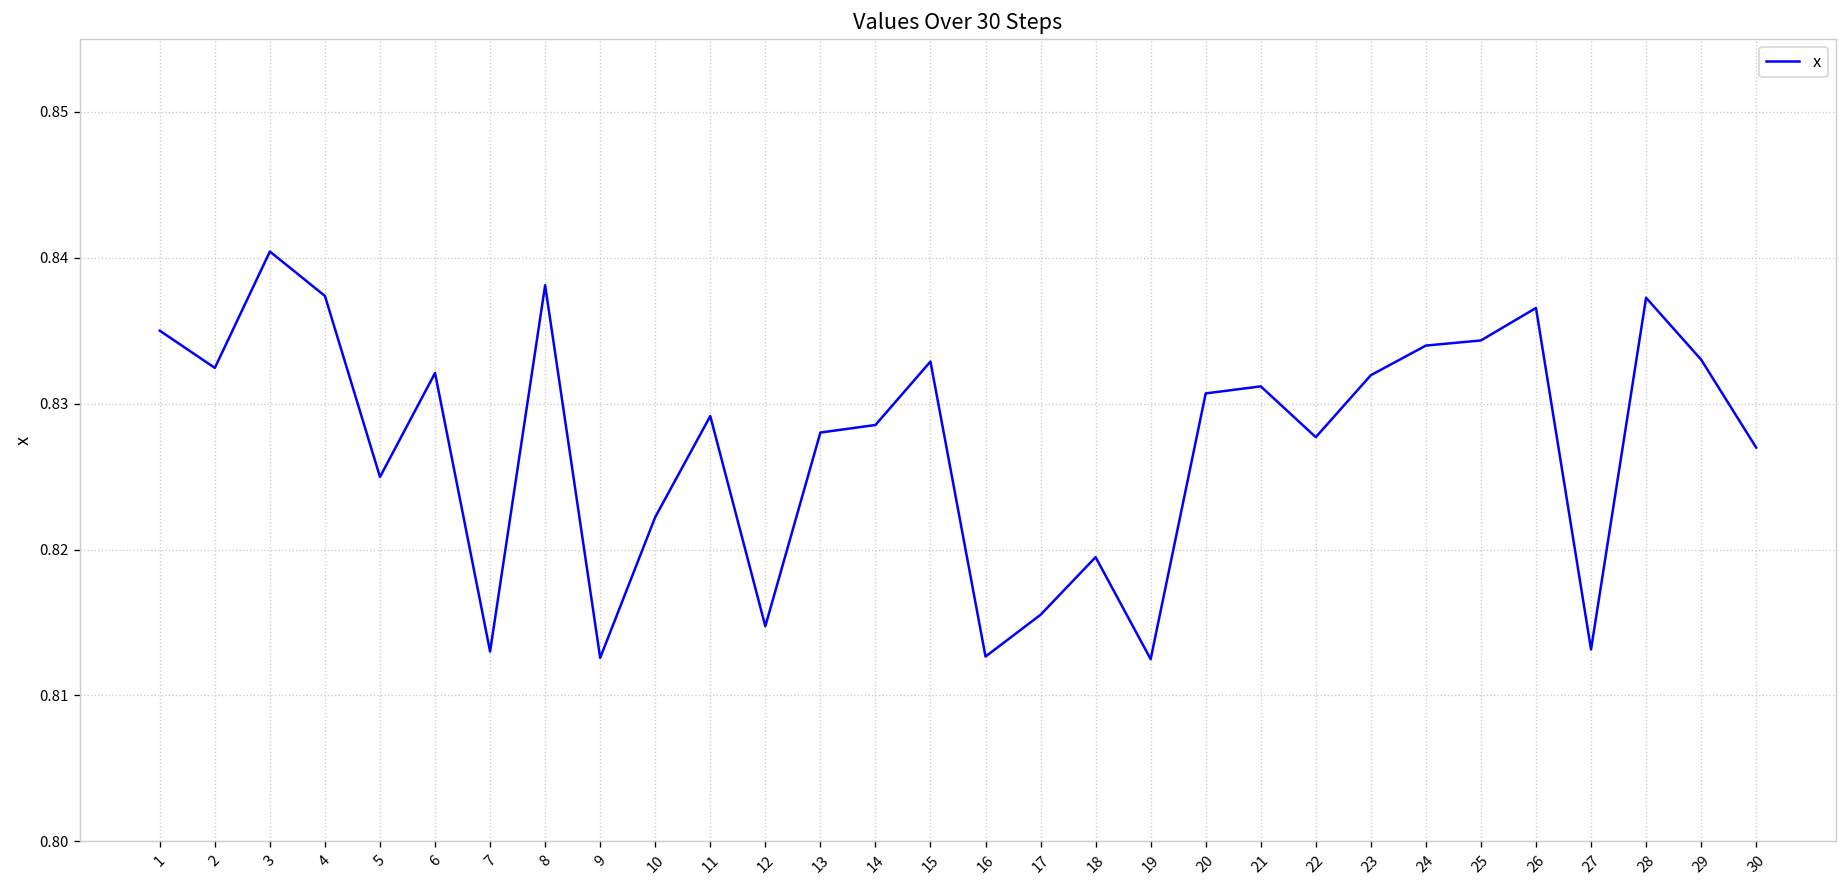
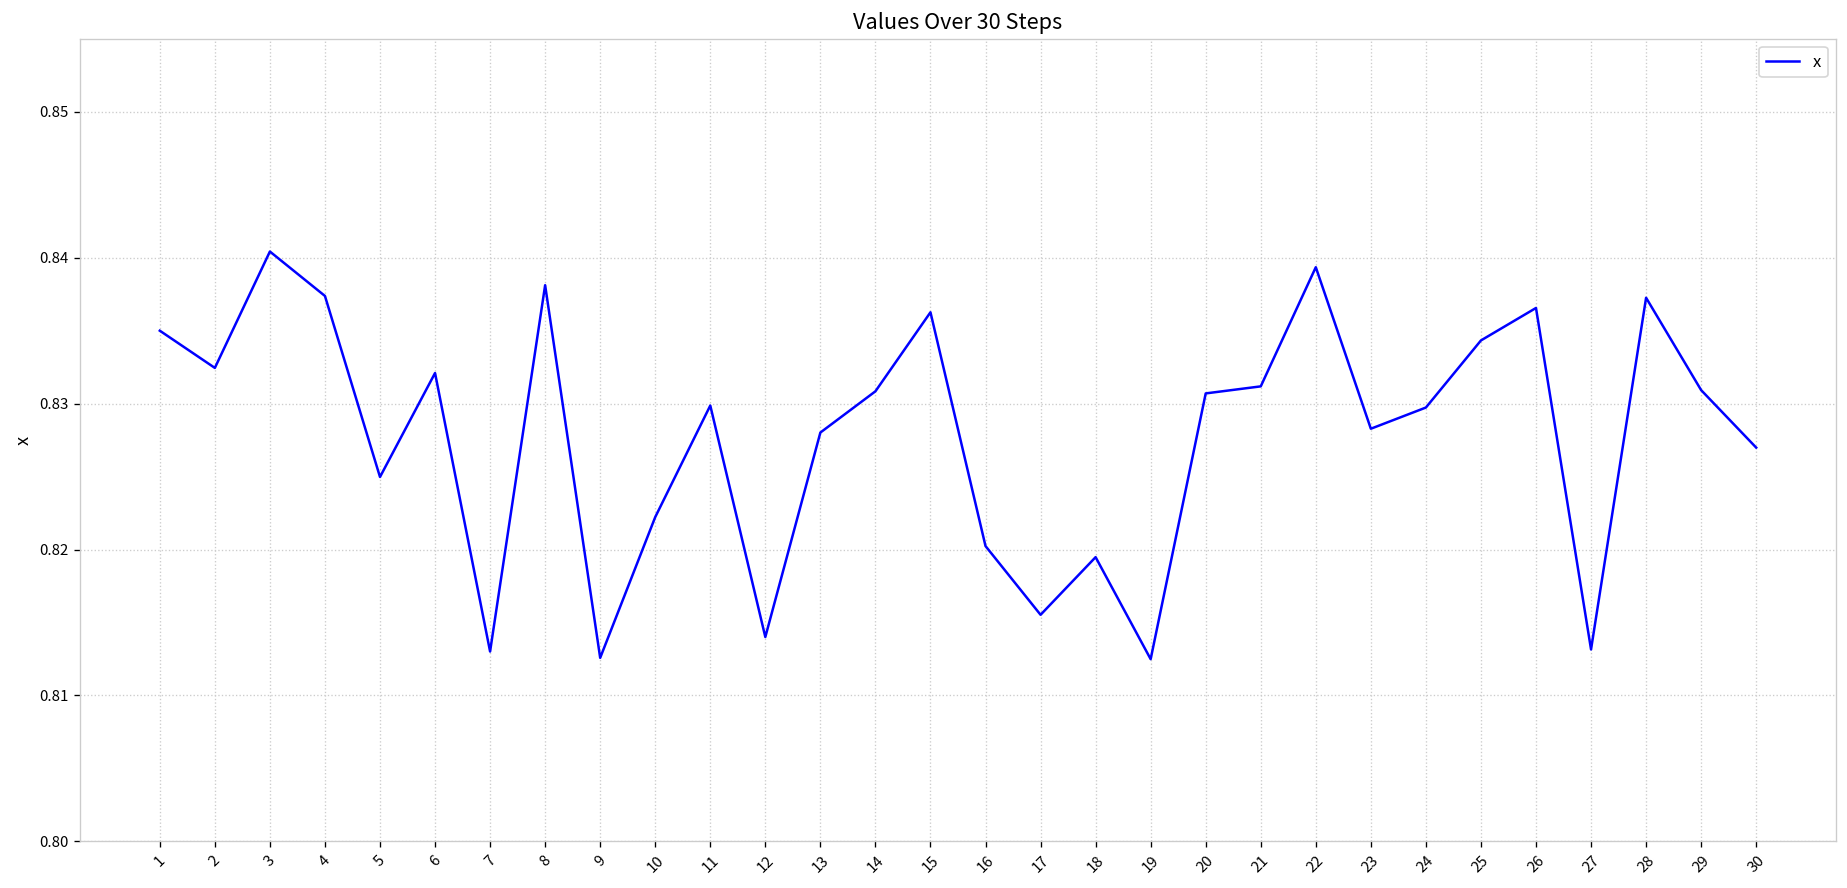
11: 0.8291 -> 0.8299
12: 0.8147 -> 0.8140
14: 0.8285 -> 0.8308
15: 0.8329 -> 0.8363
16: 0.8127 -> 0.8202
22: 0.8277 -> 0.8393
23: 0.8320 -> 0.8283
24: 0.8340 -> 0.8297
29: 0.8330 -> 0.8309
